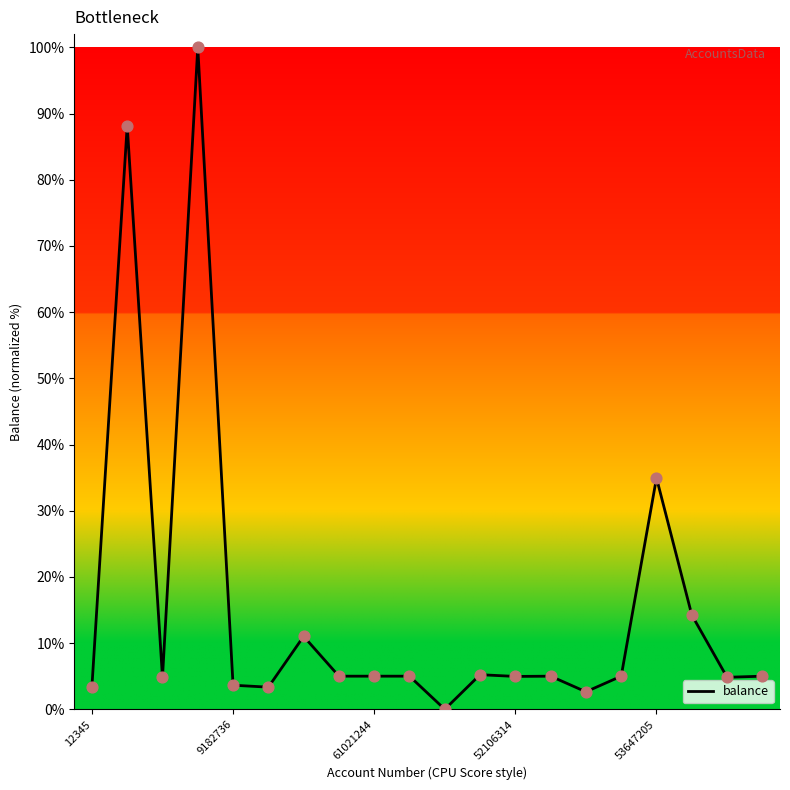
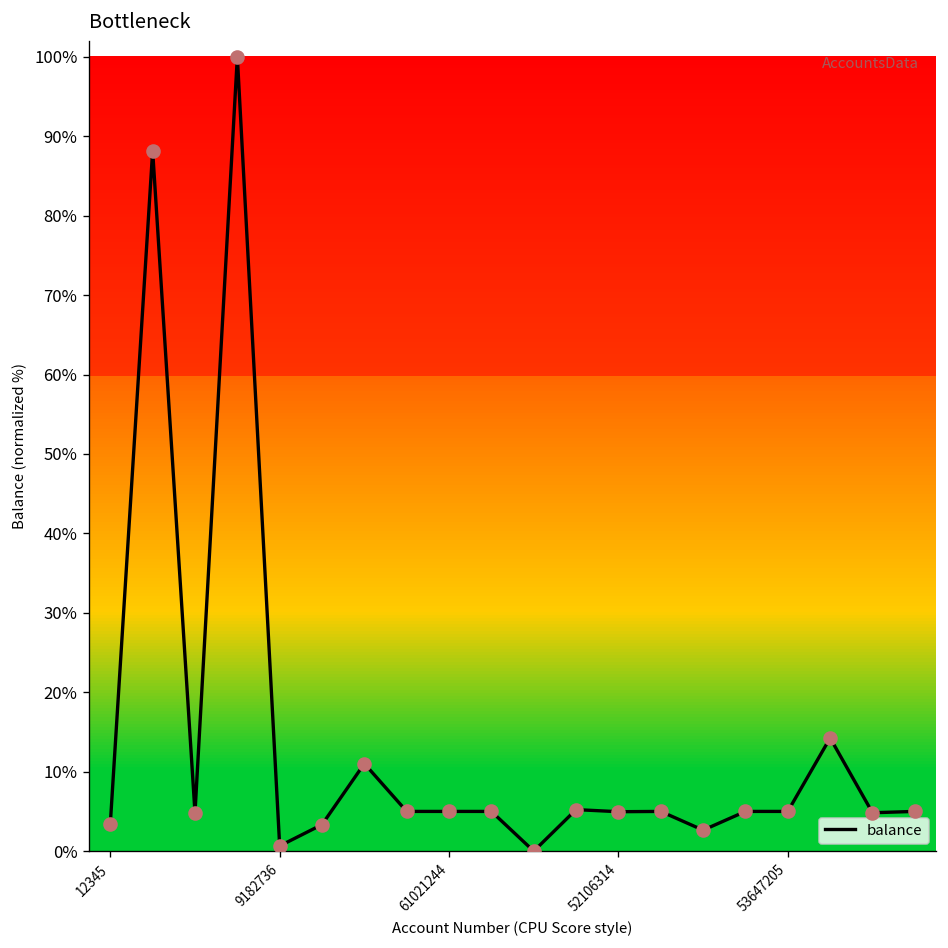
9182736: 4% -> 1%
53647205: 35% -> 5%
